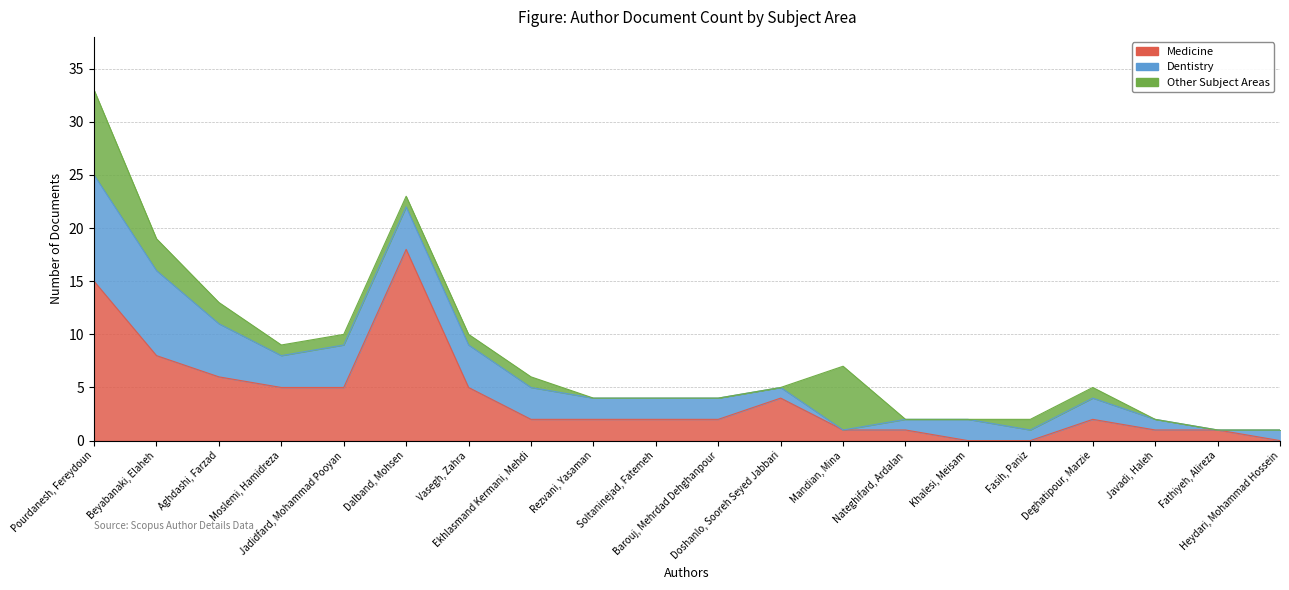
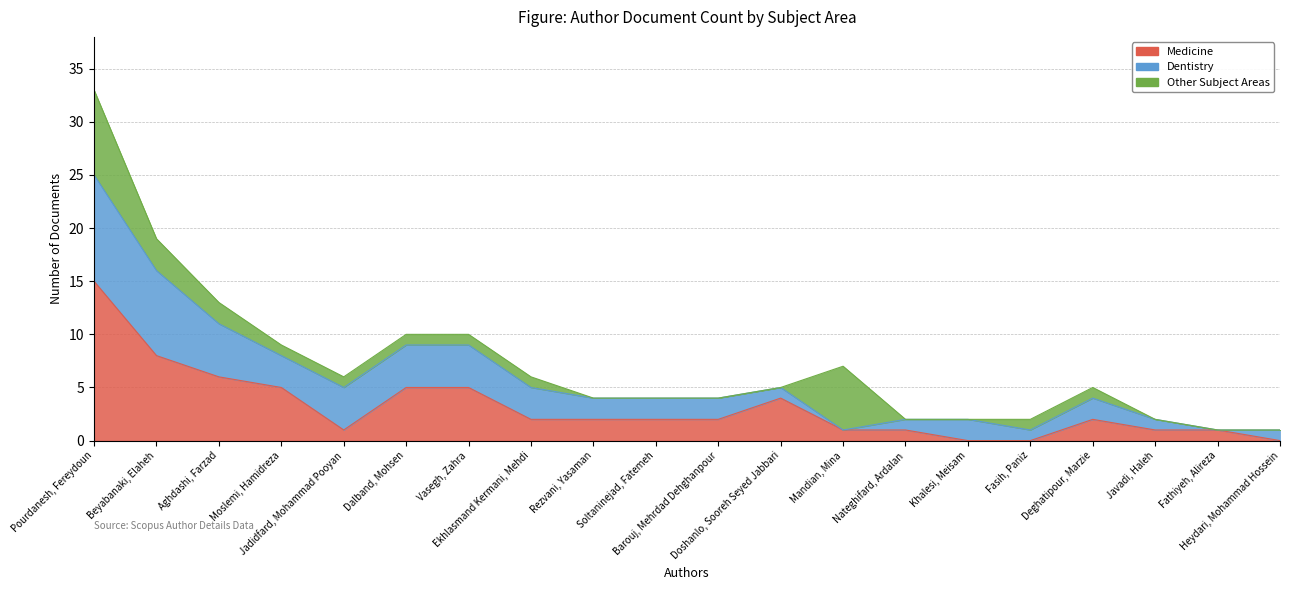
Medicine, Jadidfard, Mohammad Pooyan: 5 -> 1
Medicine, Dalband, Mohsen: 18 -> 5
